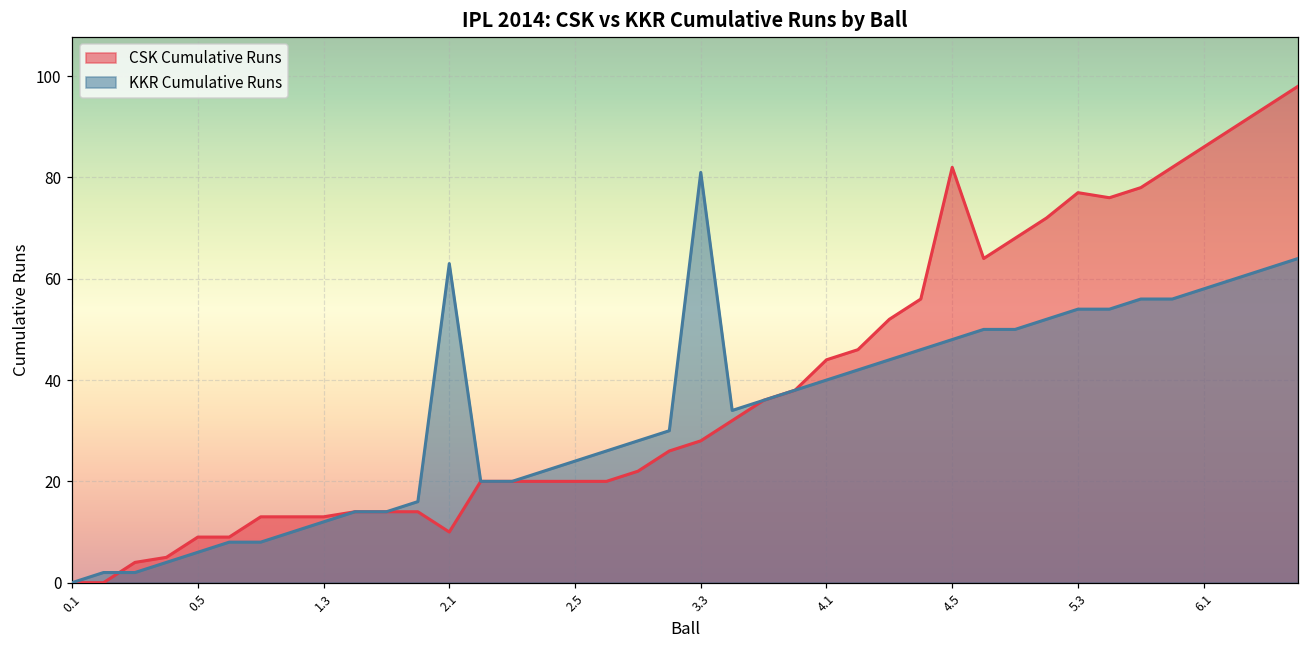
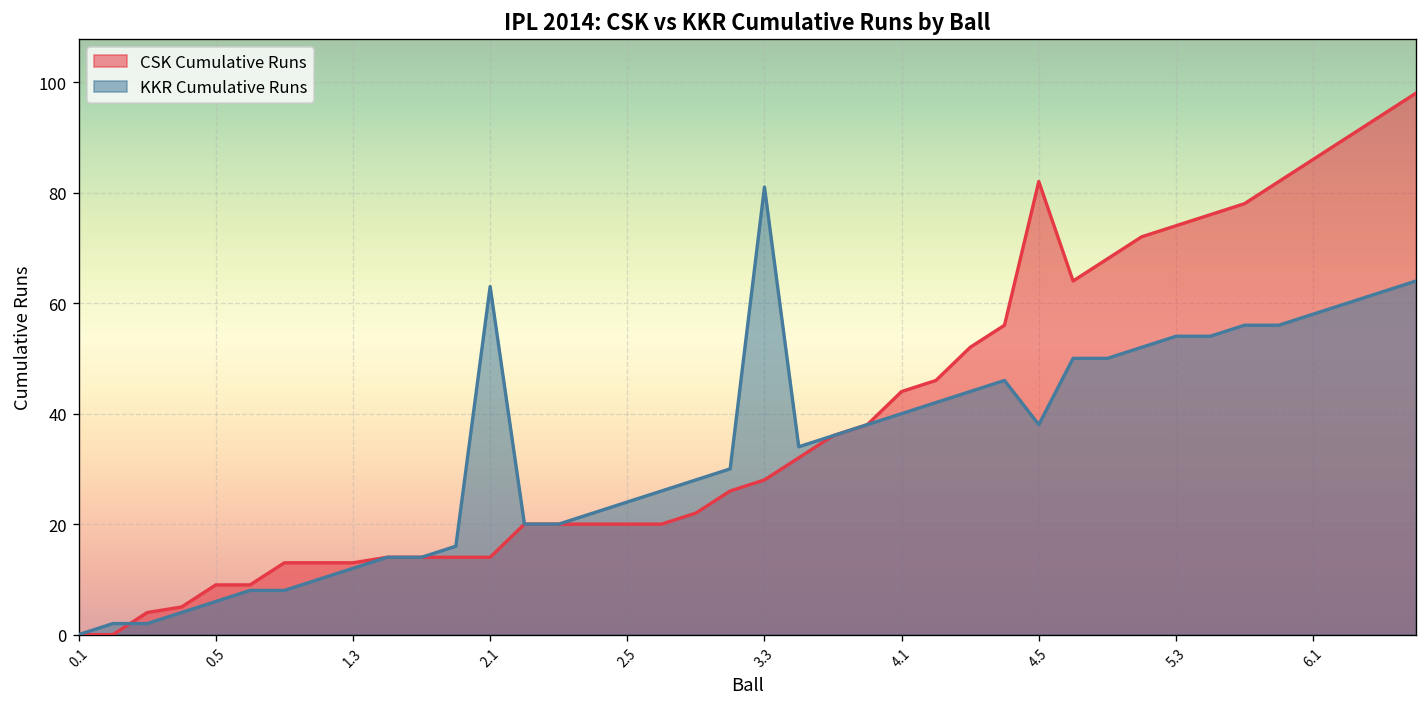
CSK Cumulative Runs, 2.1: 10 -> 14
KKR Cumulative Runs, 4.5: 48 -> 38
CSK Cumulative Runs, 5.3: 77 -> 74
